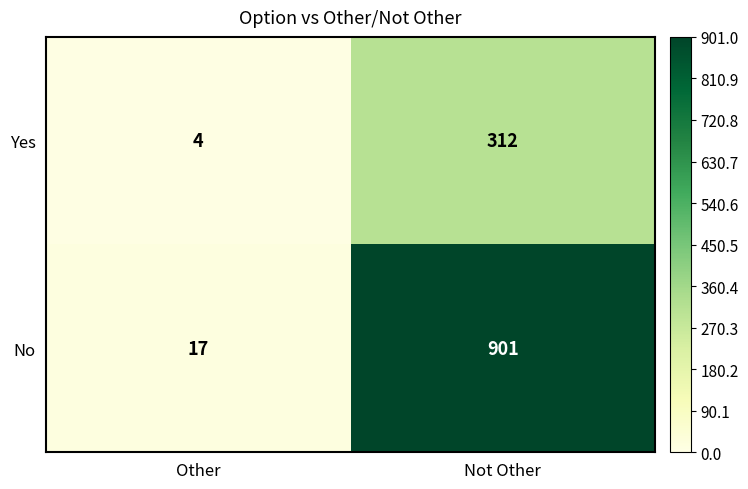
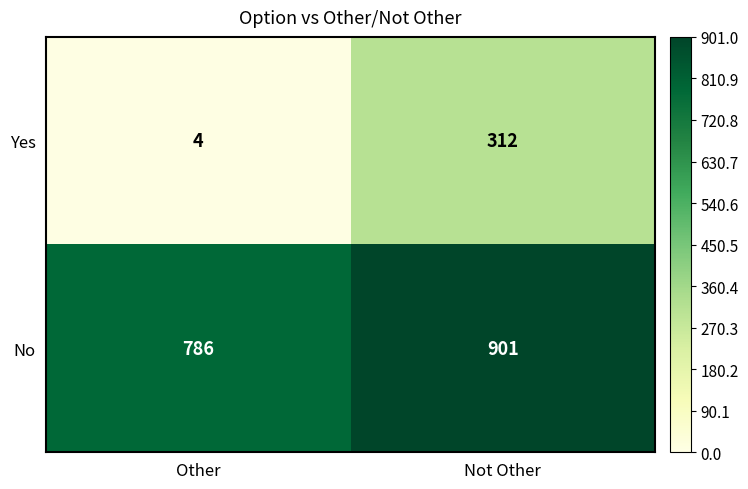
No, Other: 17 -> 786
